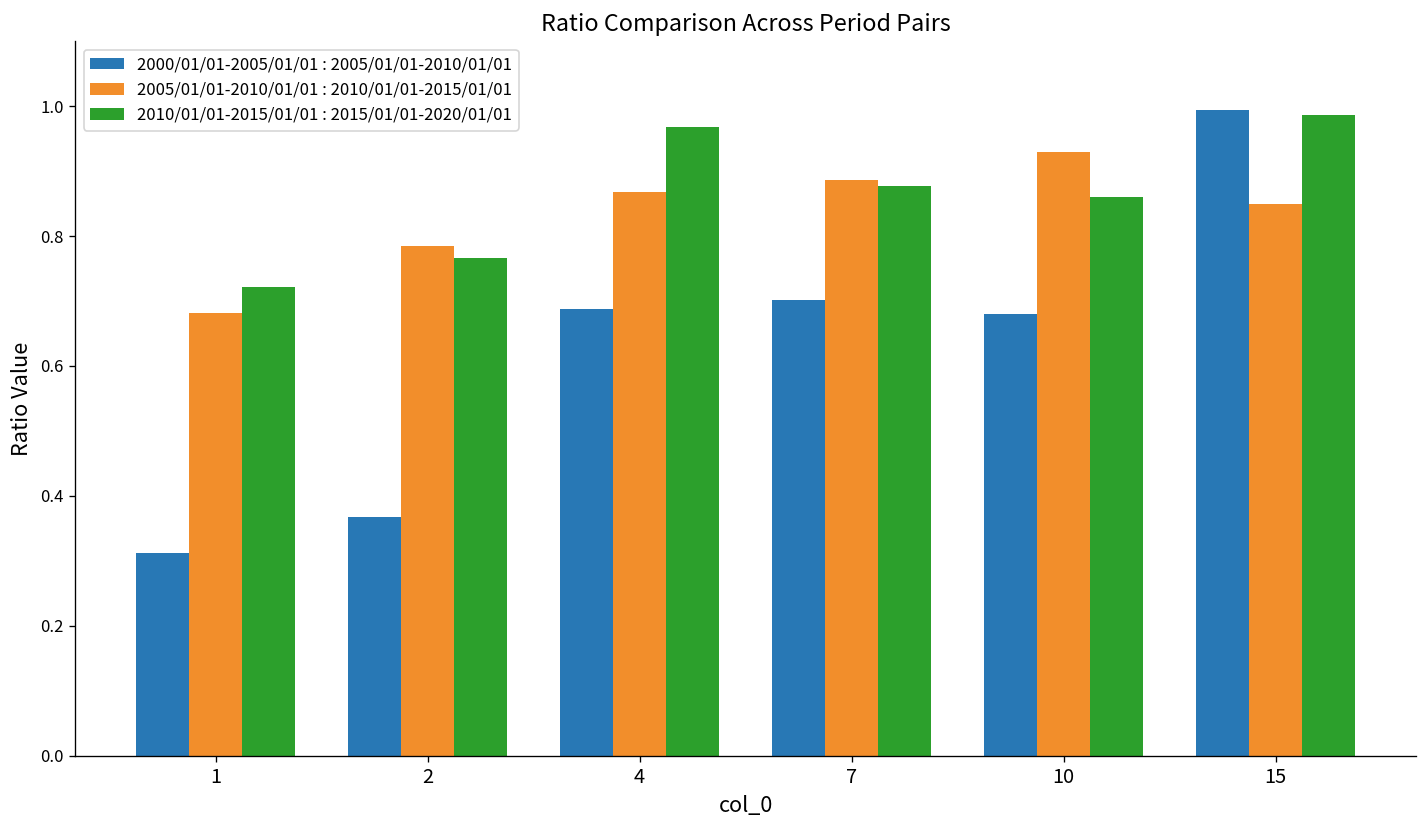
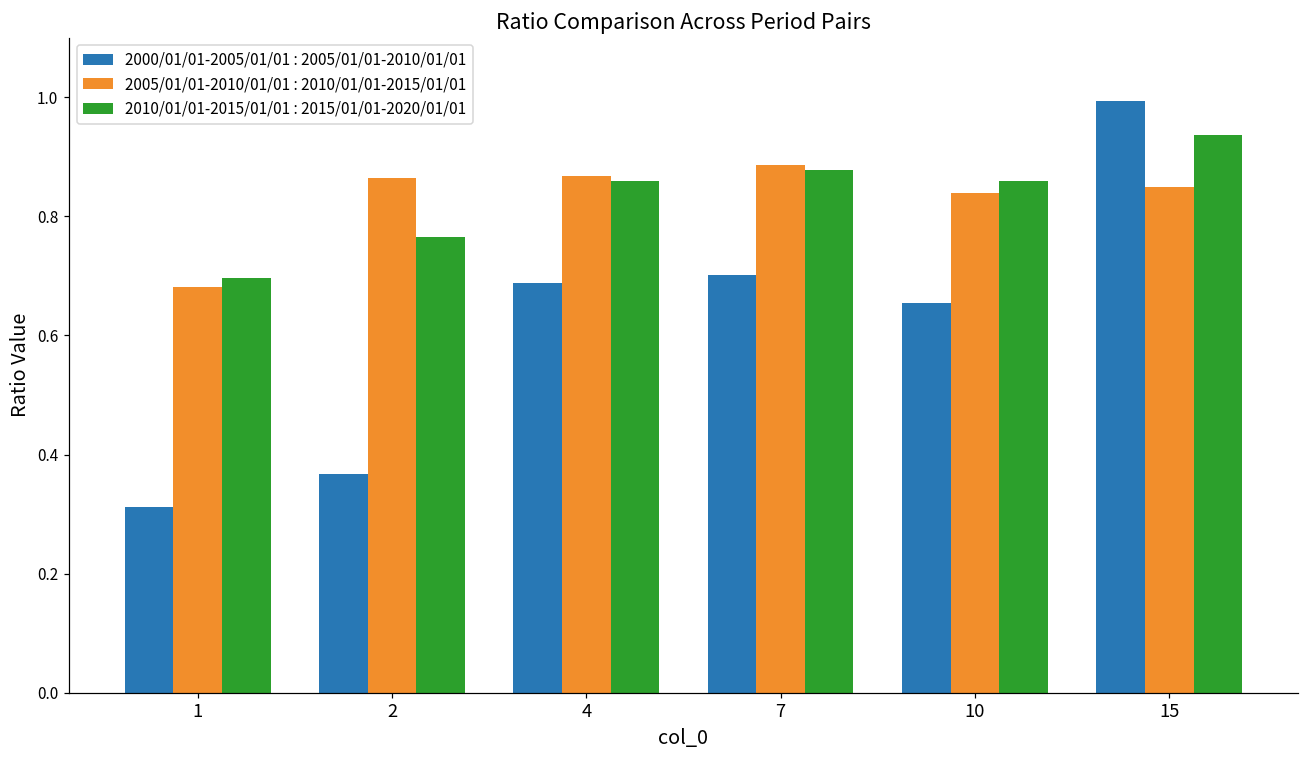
2010/01/01-2015/01/01 : 2015/01/01-2020/01/01, 1: 0.72 -> 0.70
2005/01/01-2010/01/01 : 2010/01/01-2015/01/01, 2: 0.79 -> 0.86
2010/01/01-2015/01/01 : 2015/01/01-2020/01/01, 4: 0.97 -> 0.86
2000/01/01-2005/01/01 : 2005/01/01-2010/01/01, 10: 0.68 -> 0.66
2005/01/01-2010/01/01 : 2010/01/01-2015/01/01, 10: 0.93 -> 0.84
2010/01/01-2015/01/01 : 2015/01/01-2020/01/01, 15: 0.99 -> 0.94
